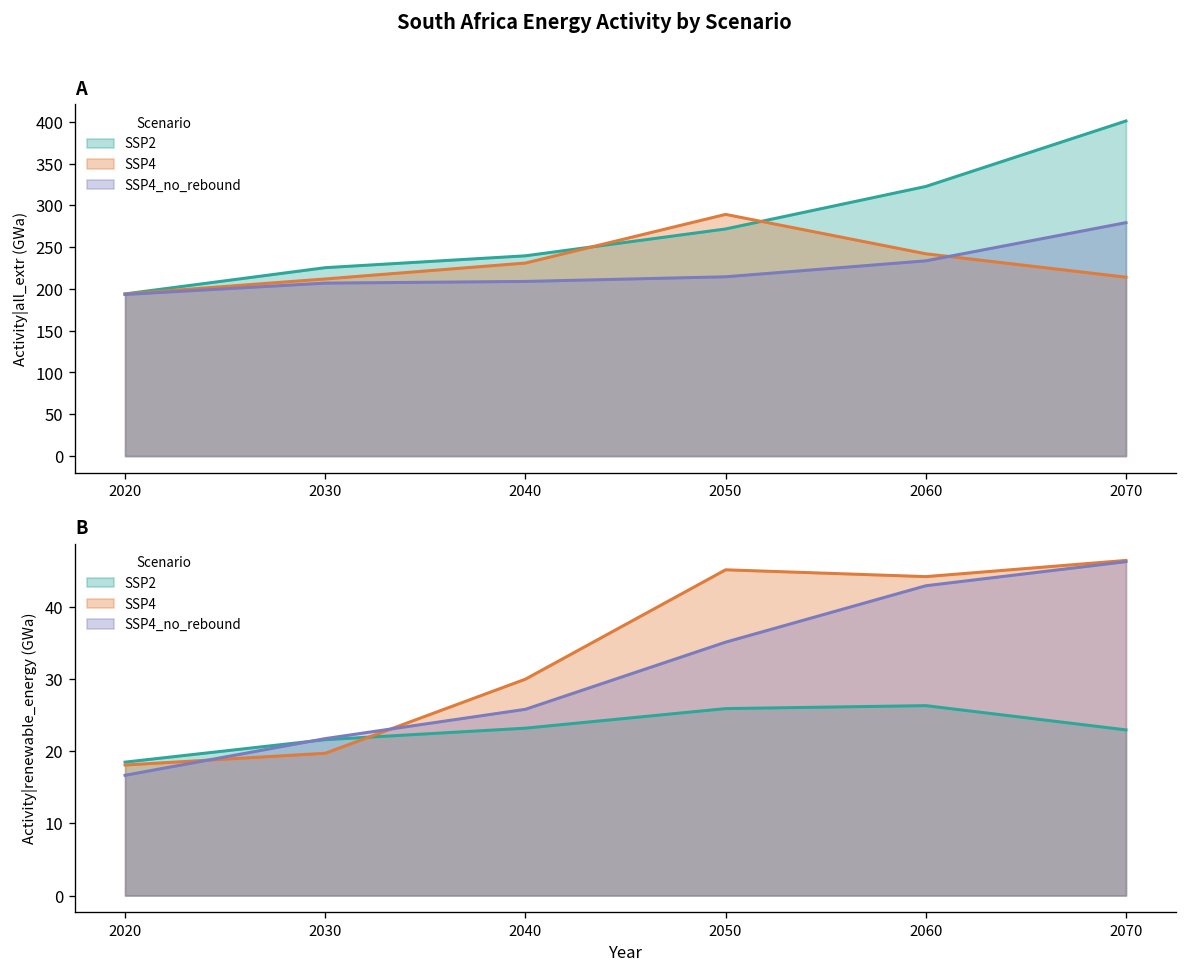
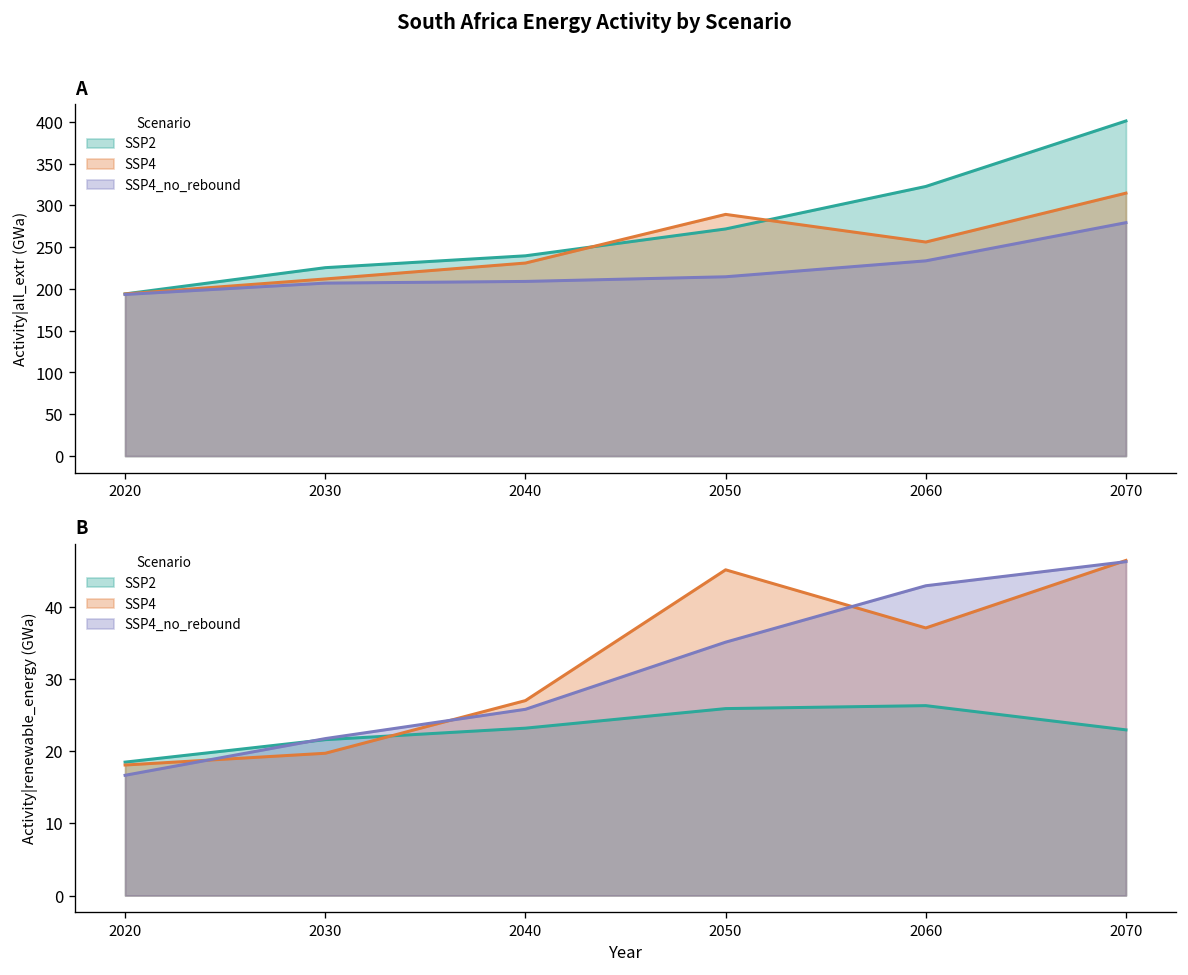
A, SSP4, 2060: 240 -> 260
A, SSP4, 2070: 210 -> 310
B, SSP4, 2040: 30 -> 27
B, SSP4, 2060: 44 -> 37
